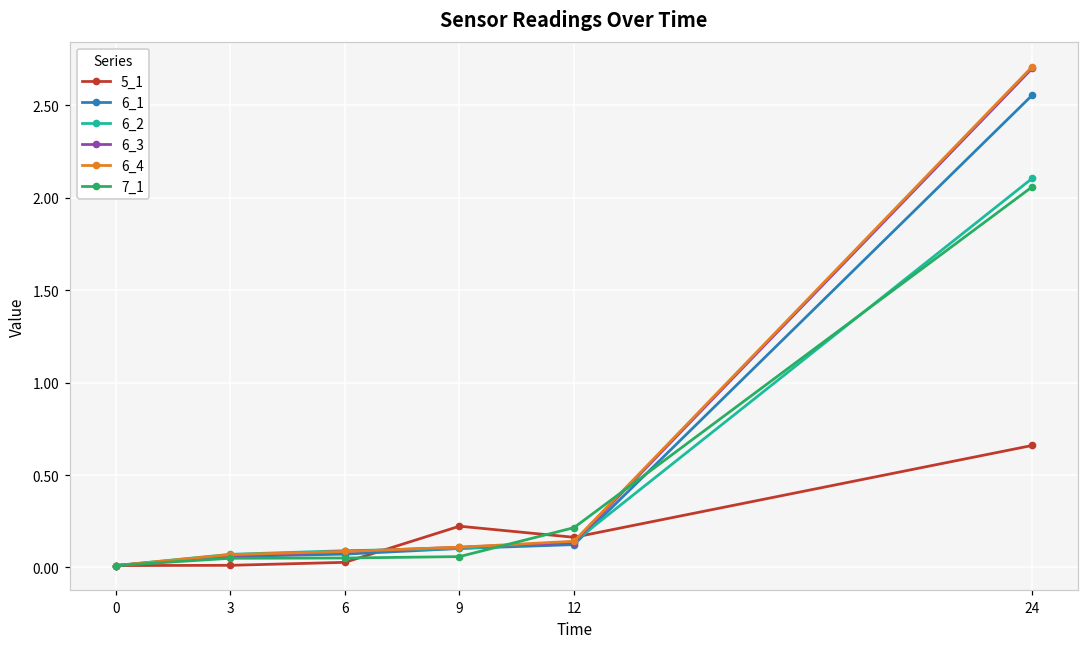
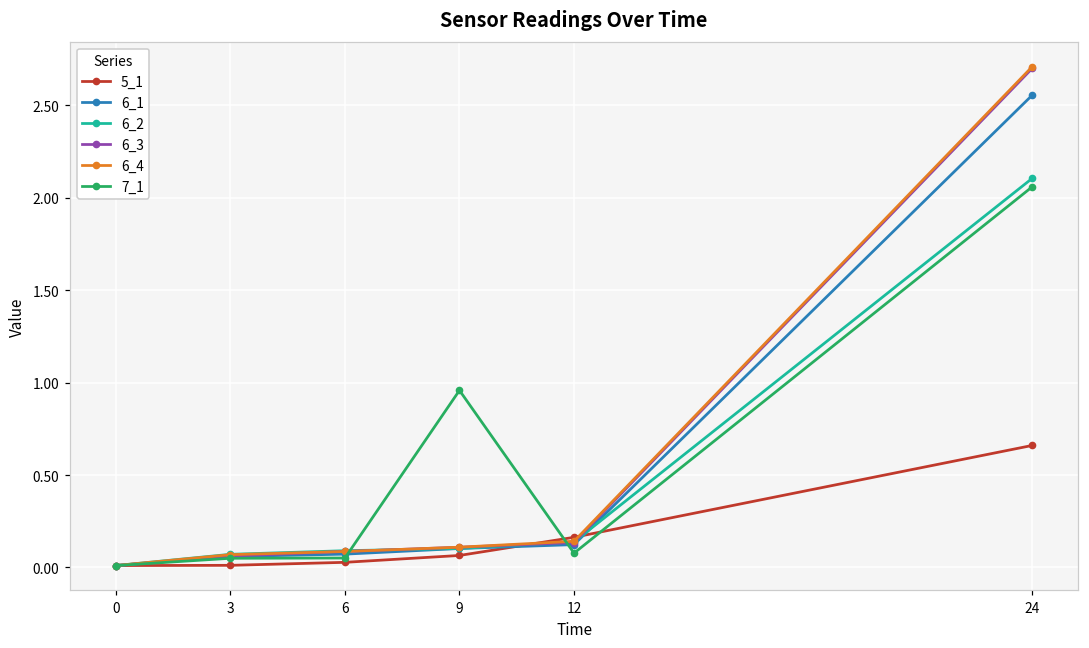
5_1, 9: 0.22 -> 0.06
7_1, 9: 0.06 -> 0.96
7_1, 12: 0.22 -> 0.08
